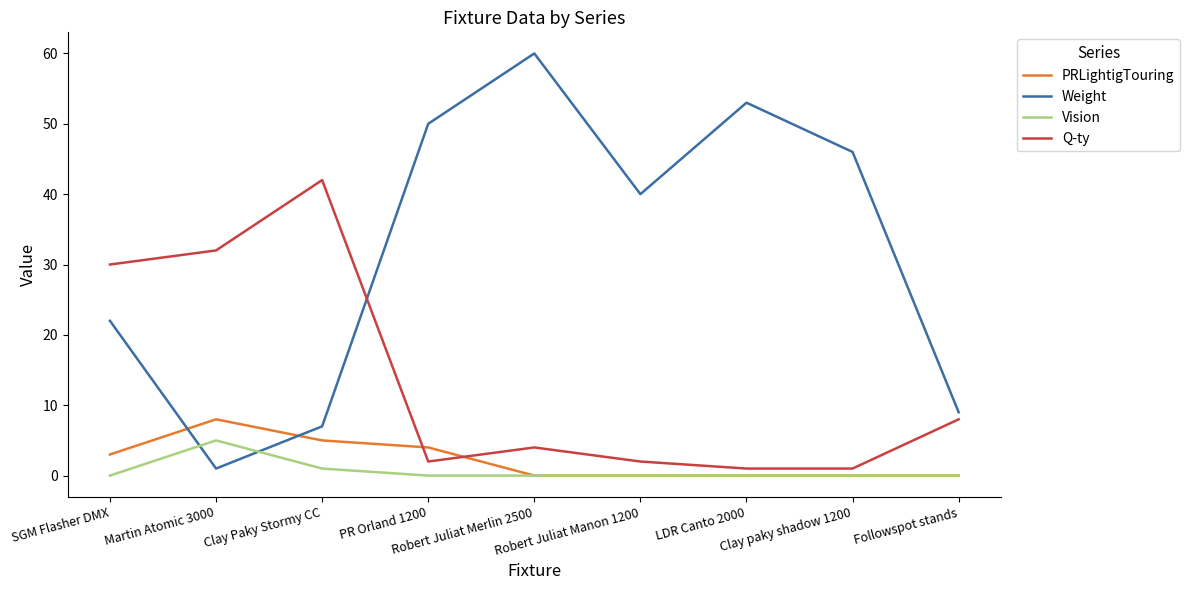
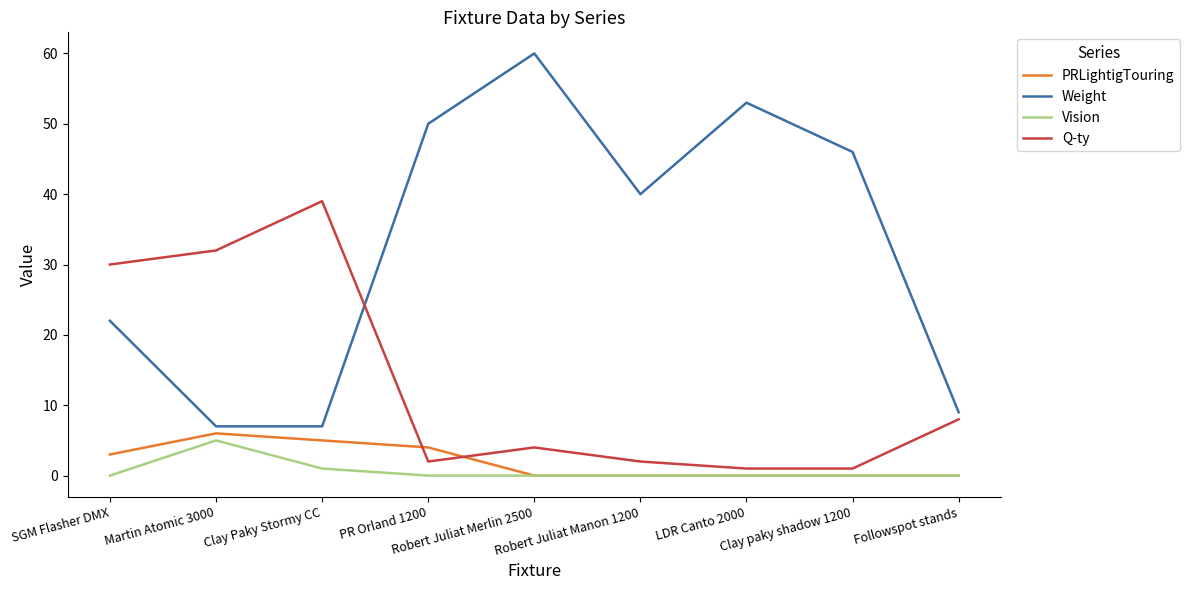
PRLightigTouring, Martin Atomic 3000: 8 -> 6
Weight, Martin Atomic 3000: 1 -> 7
Q-ty, Clay Paky Stormy CC: 42 -> 39
